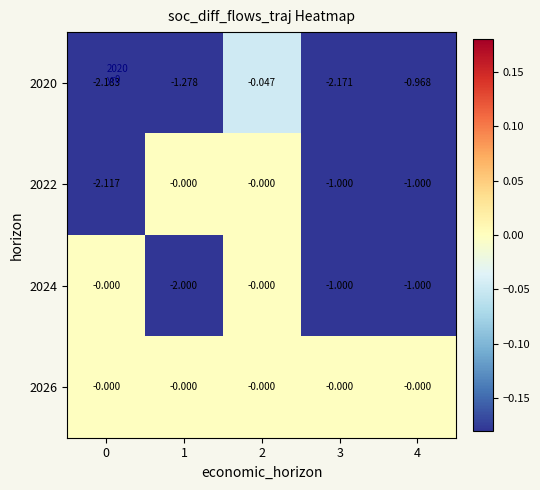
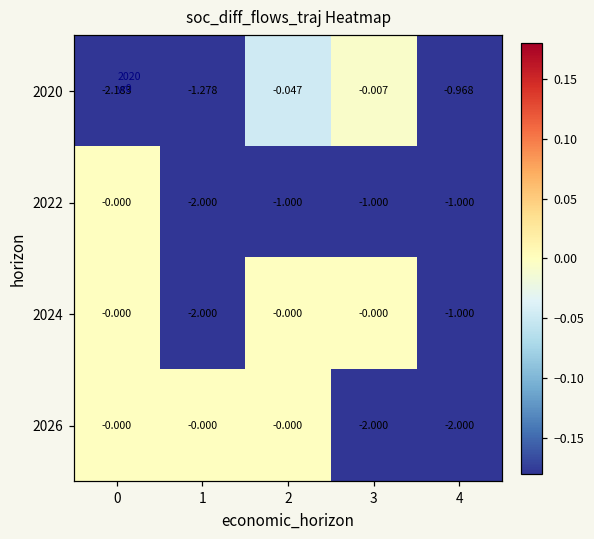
2020, 3: -2.171 -> -0.007
2022, 0: -2.117 -> -0.000
2022, 1: -0.000 -> -2.000
2022, 2: -0.000 -> -1.000
2024, 3: -1.000 -> -0.000
2026, 3: -0.000 -> -2.000
2026, 4: -0.000 -> -2.000
